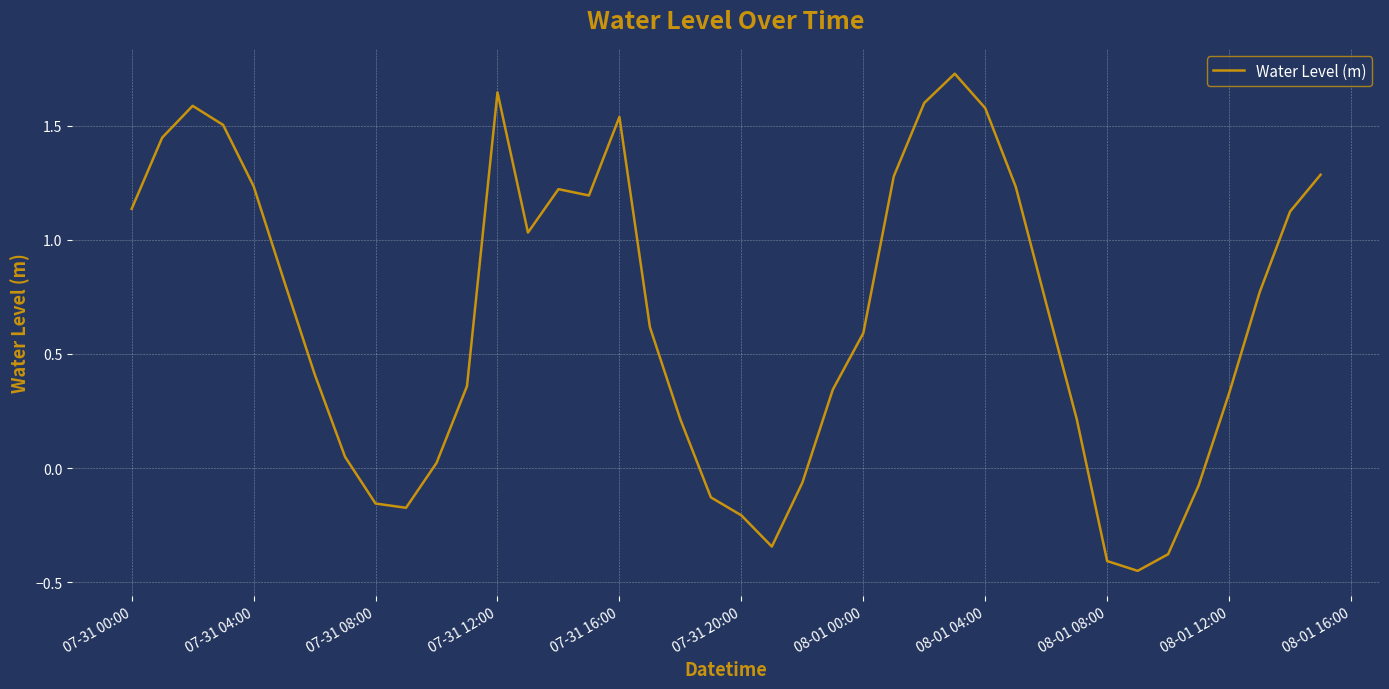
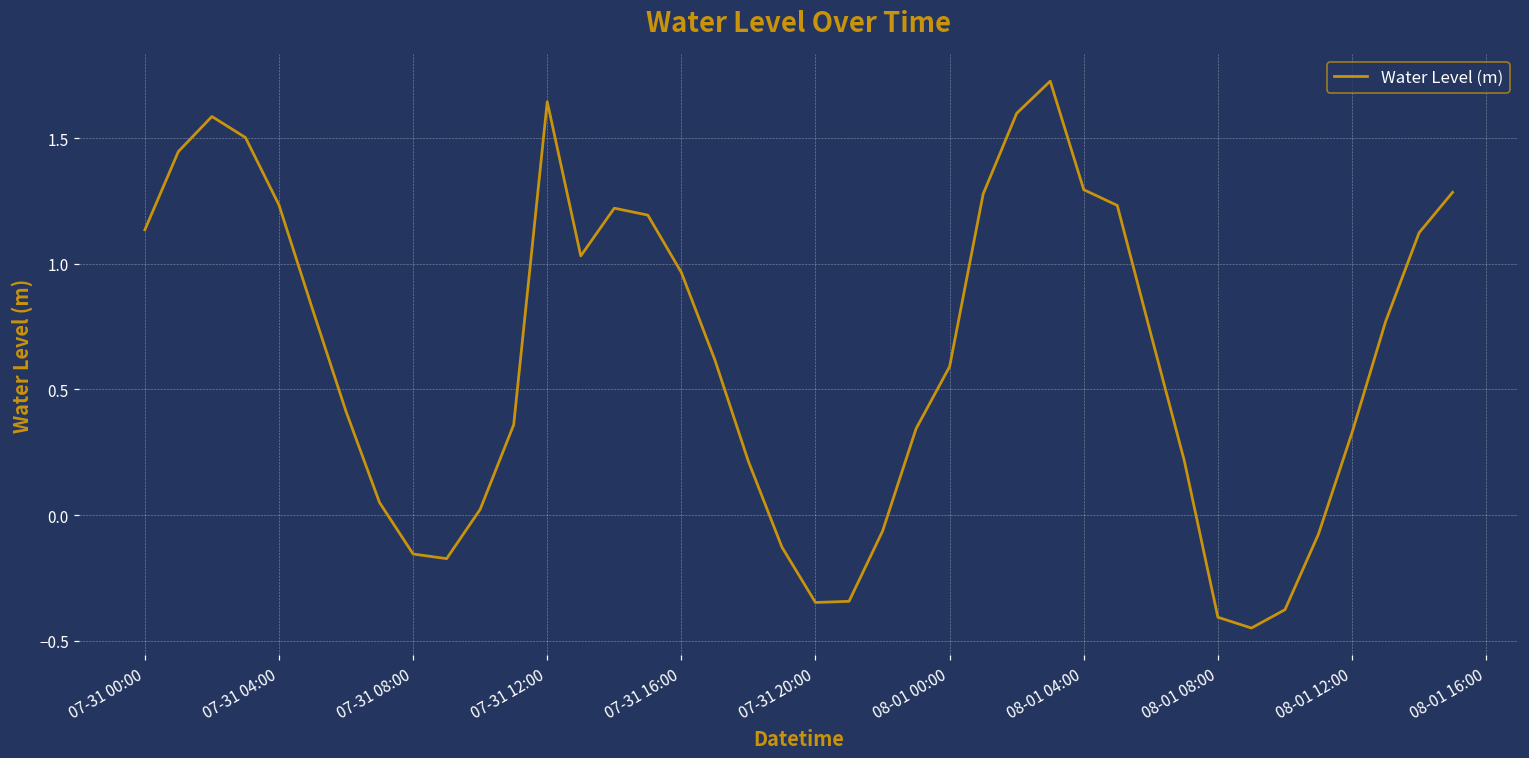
07-31 16:00: 1.54 -> 0.97
07-31 20:00: -0.21 -> -0.35
08-01 04:00: 1.58 -> 1.30
